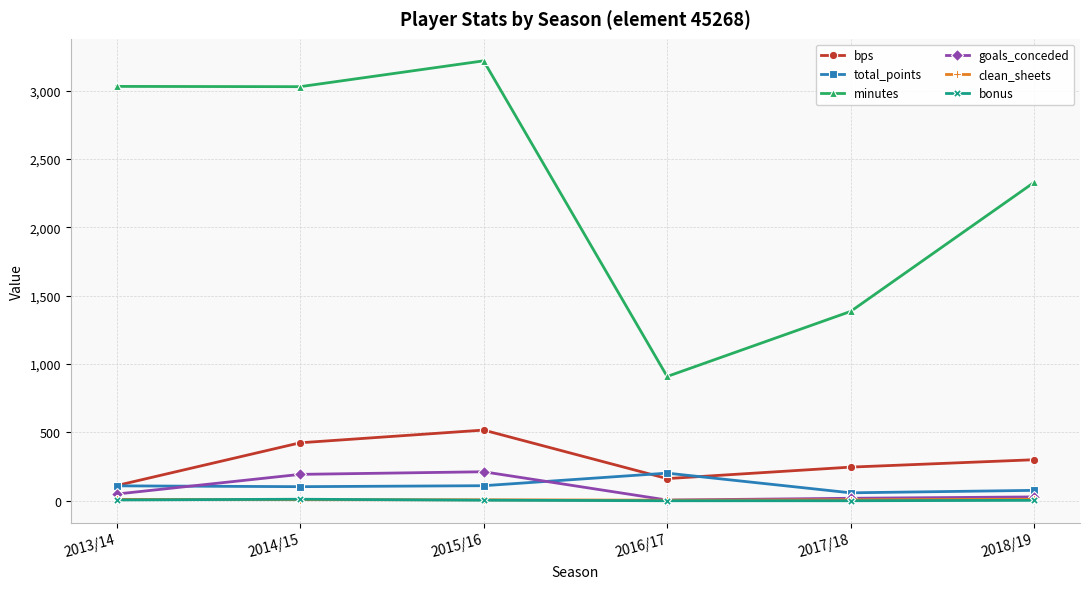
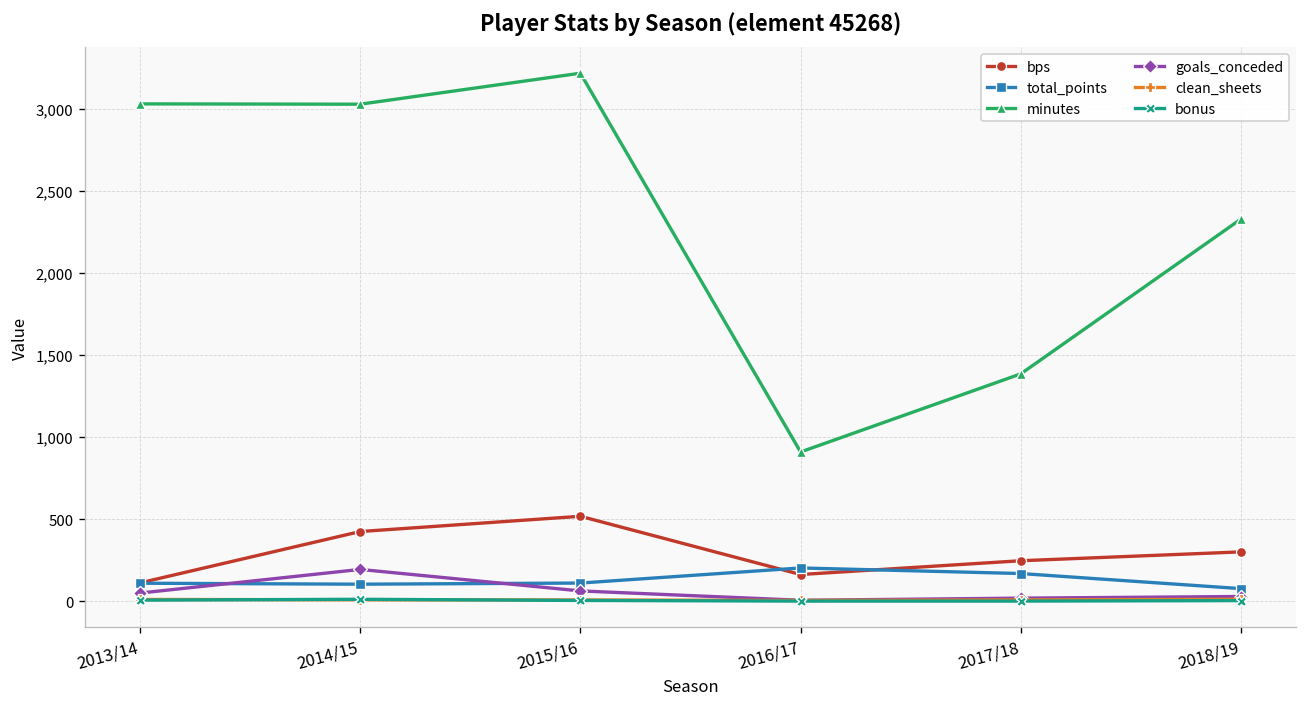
goals_conceded, 2015/16: 210 -> 60
total_points, 2017/18: 60 -> 170
